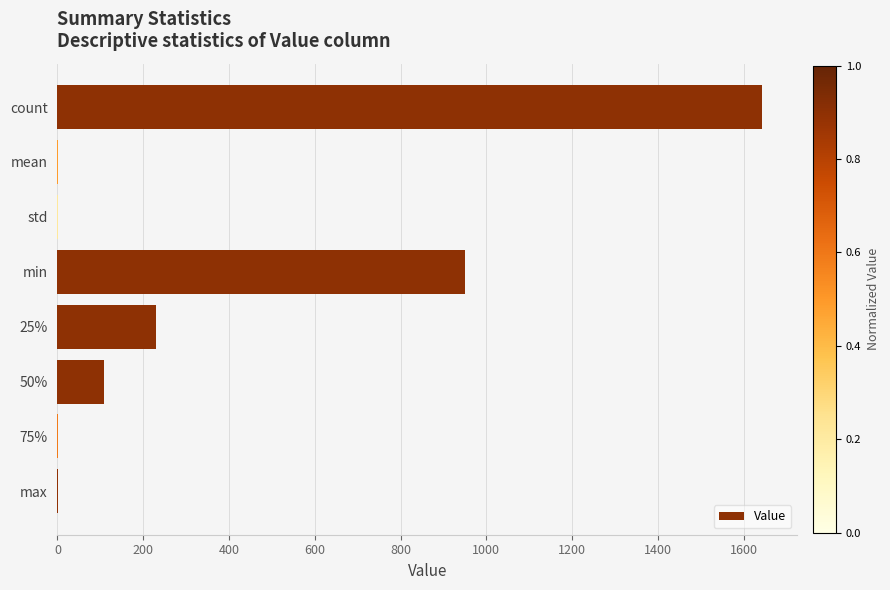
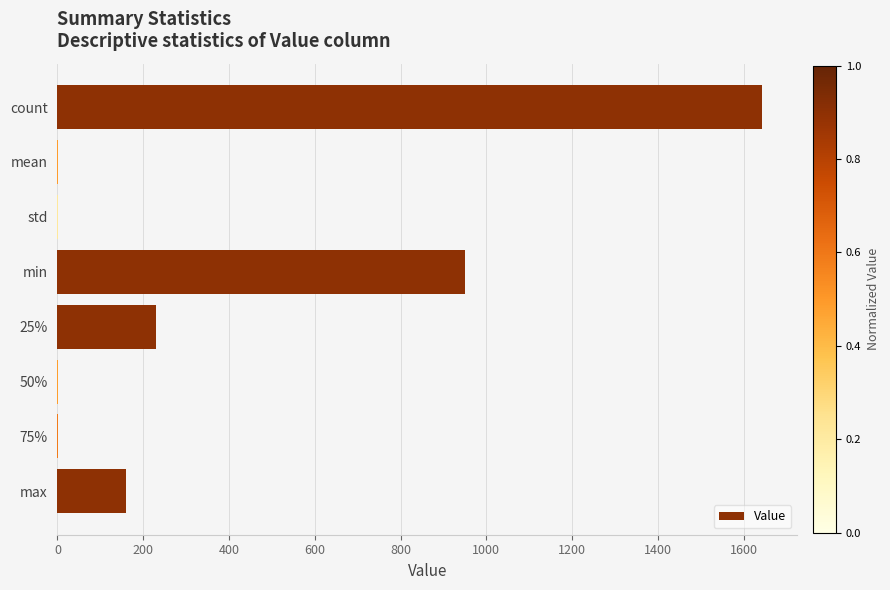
50%: 110 -> 0
max: 0 -> 160
